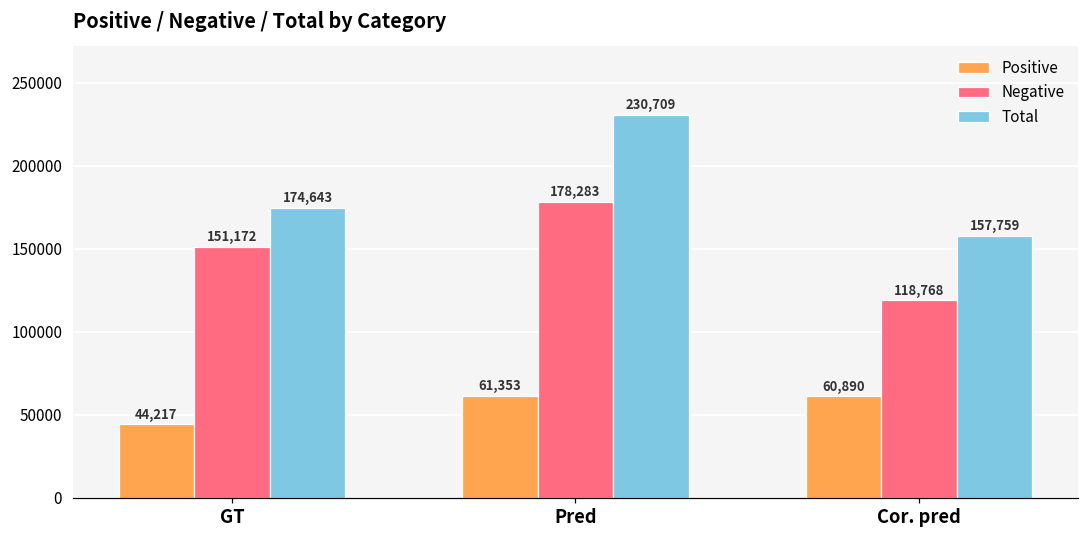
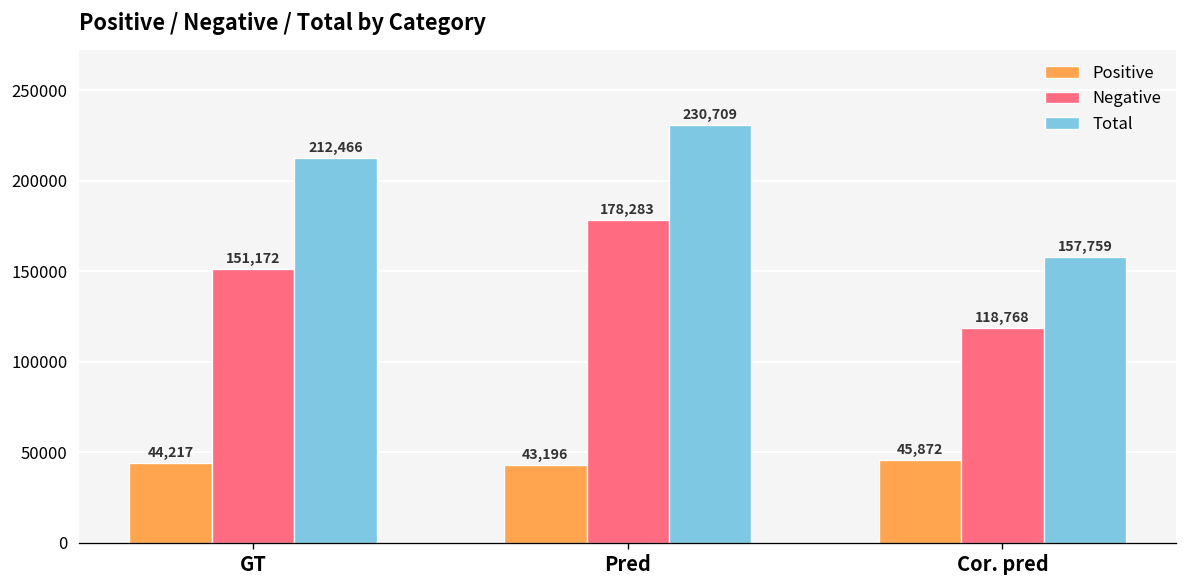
Total, GT: 174,643 -> 212,466
Positive, Pred: 61,353 -> 43,196
Positive, Cor. pred: 60,890 -> 45,872
